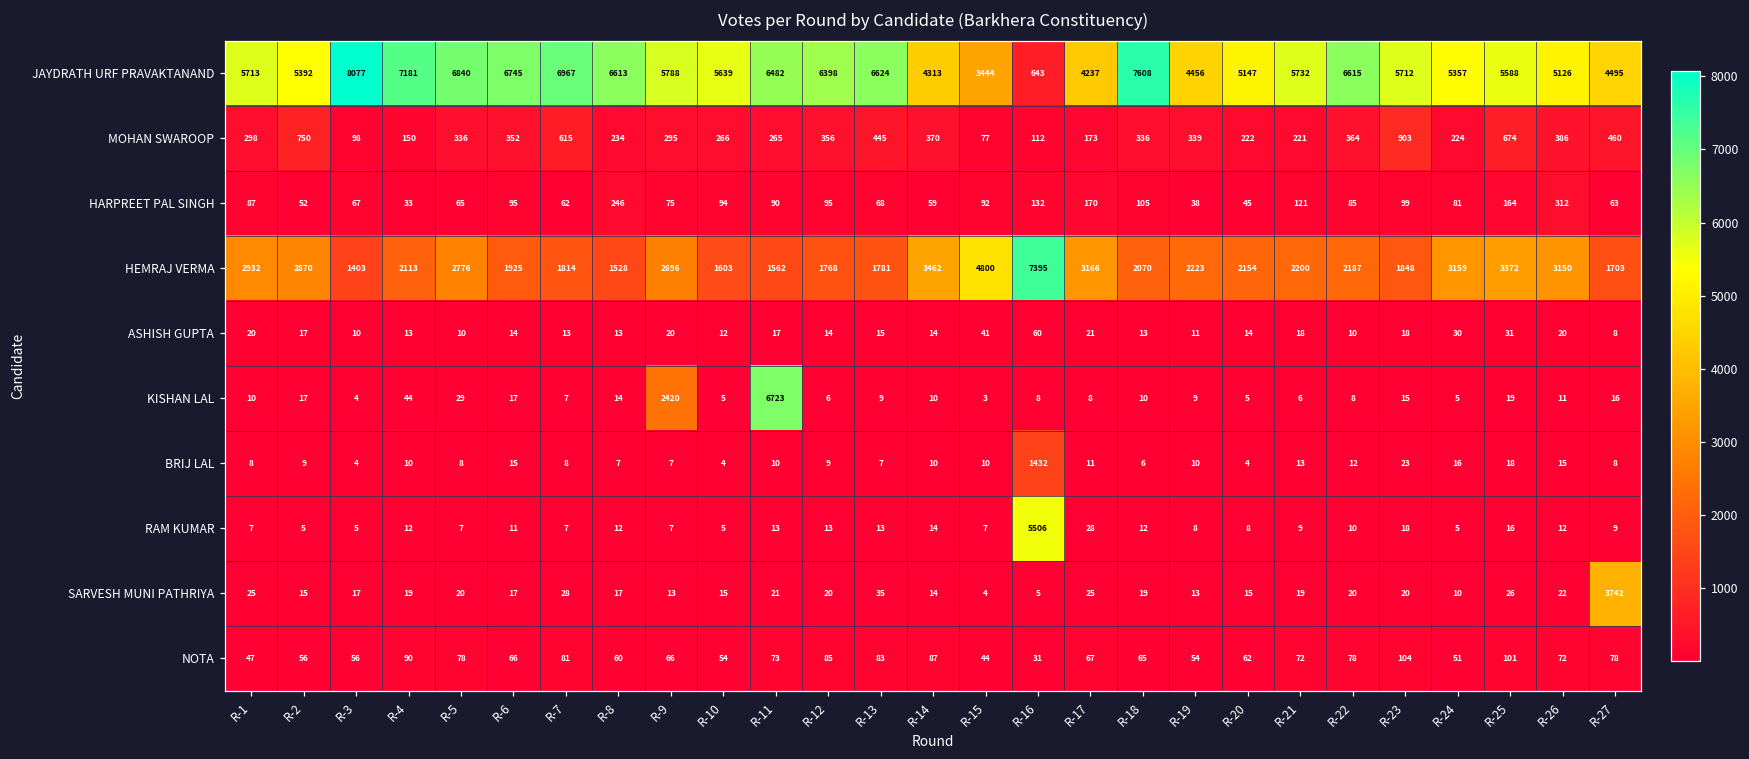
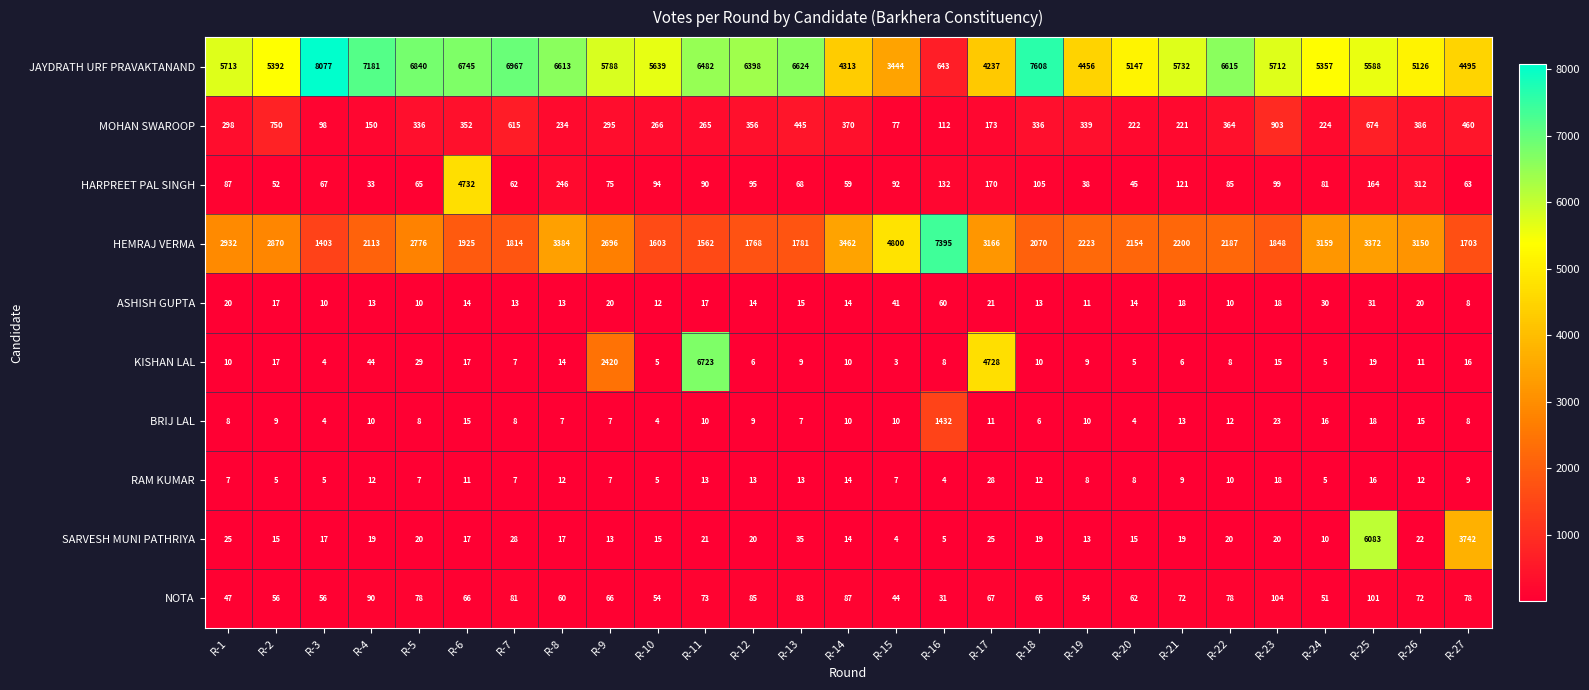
HARPREET PAL SINGH, R-6: 95 -> 4732
HEMRAJ VERMA, R-8: 1528 -> 3384
KISHAN LAL, R-17: 8 -> 4728
RAM KUMAR, R-16: 5506 -> 4
SARVESH MUNI PATHRIYA, R-25: 26 -> 6083
